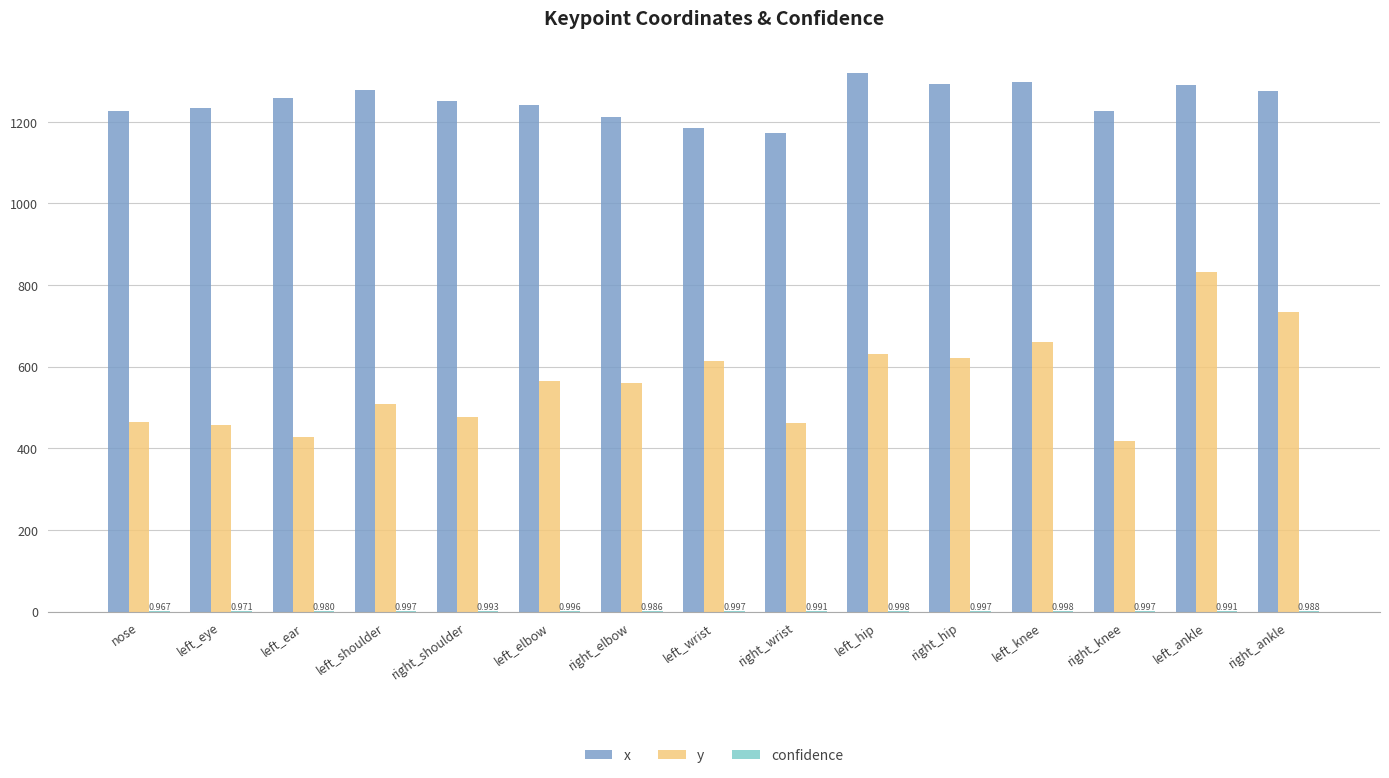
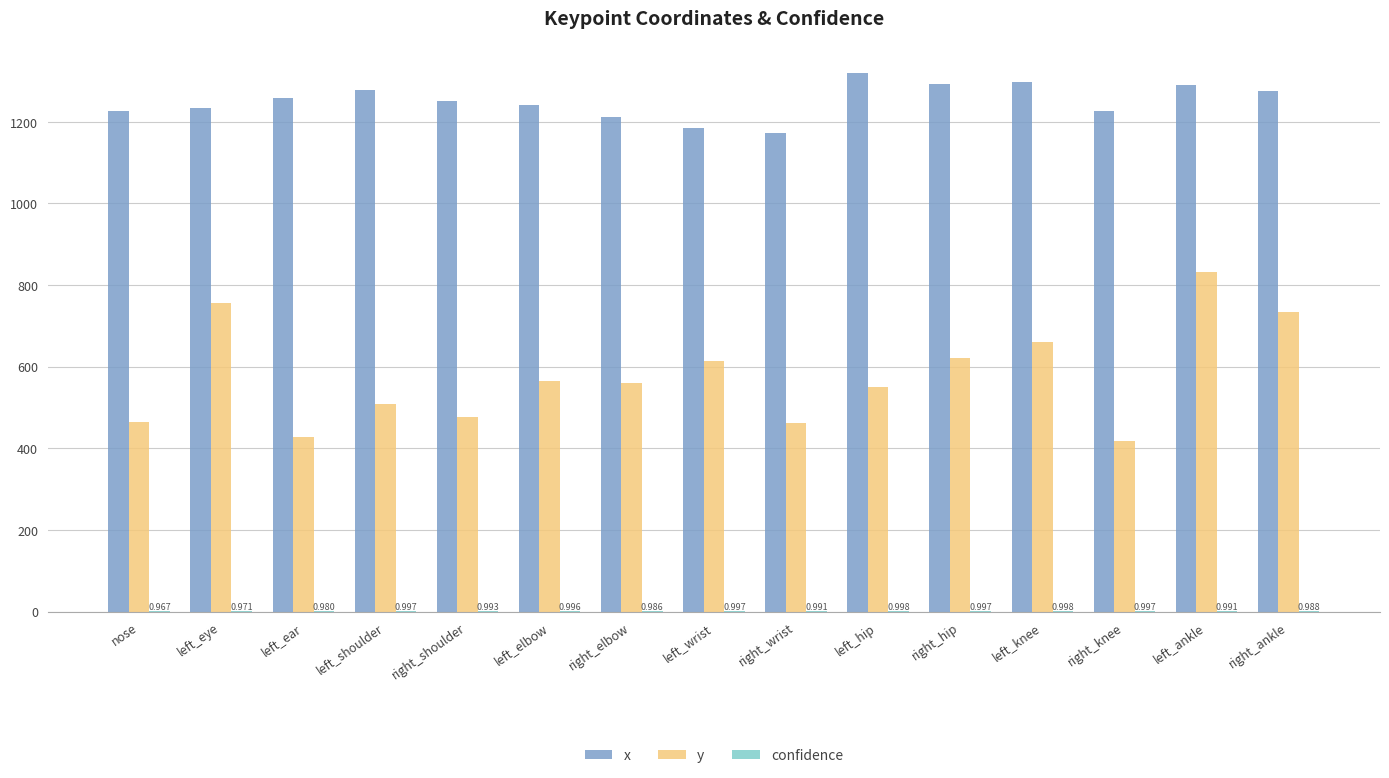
y, left_eye: 460 -> 760
y, left_hip: 630 -> 550
